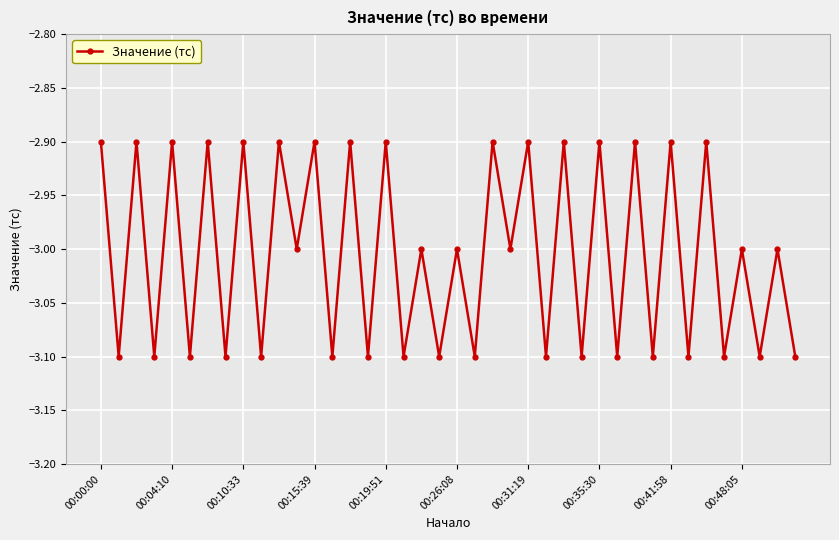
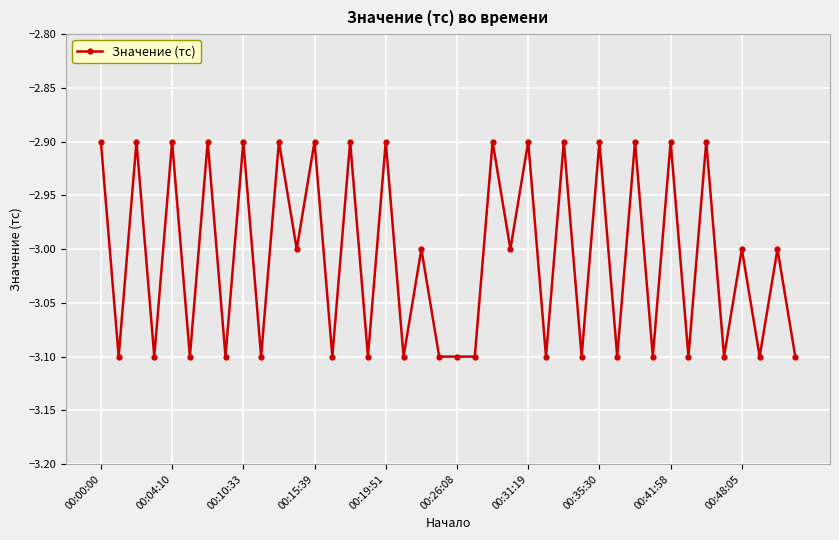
00:26:08: -3.0 -> -3.1
